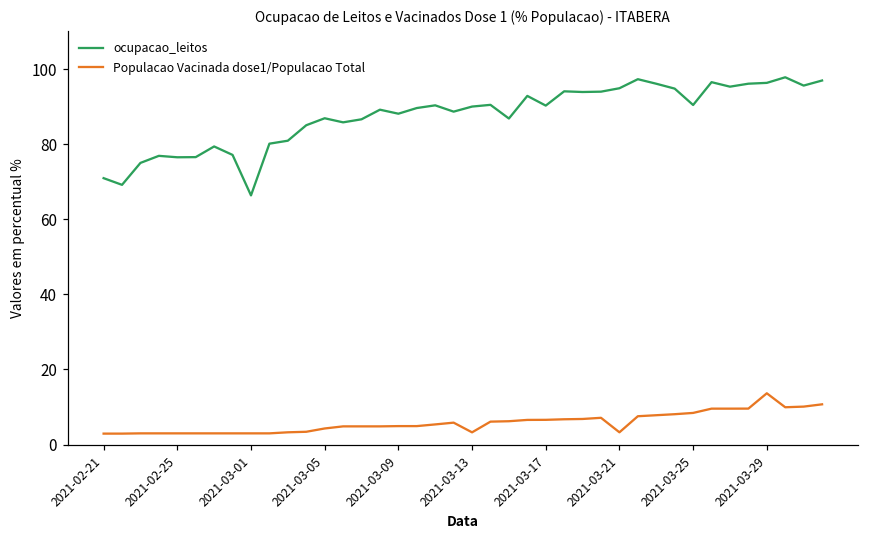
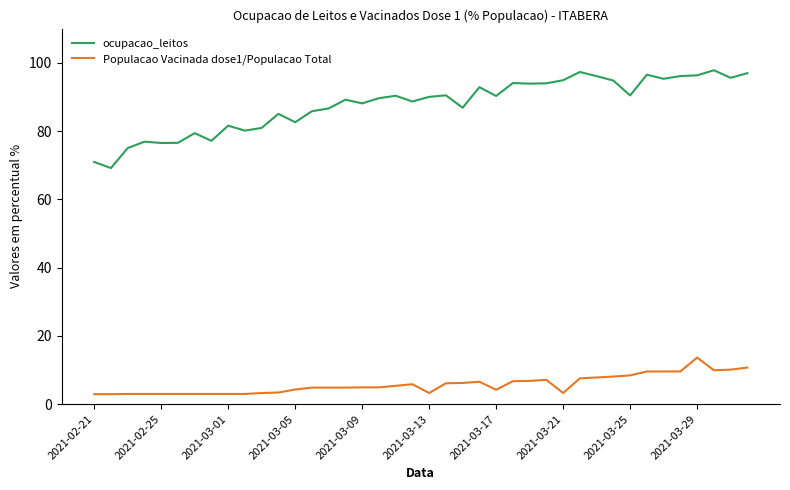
ocupacao_leitos, 2021-03-01: 66 -> 82
ocupacao_leitos, 2021-03-05: 87 -> 83
Populacao Vacinada dose1/Populacao Total, 2021-03-17: 7 -> 4
